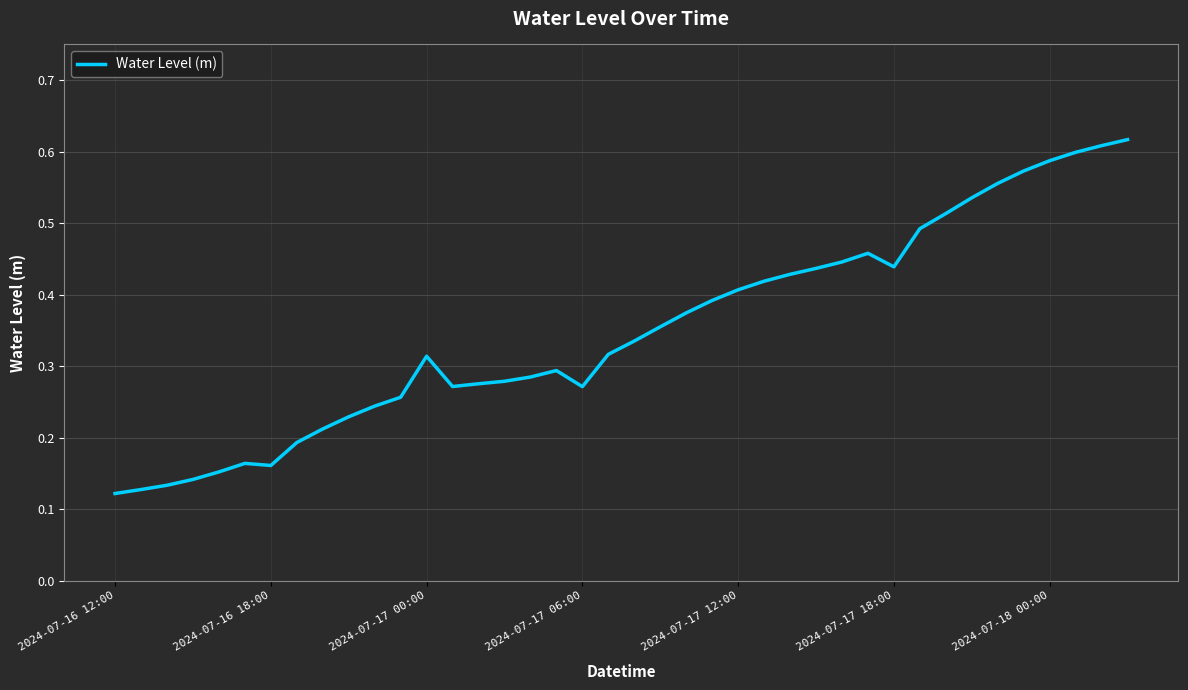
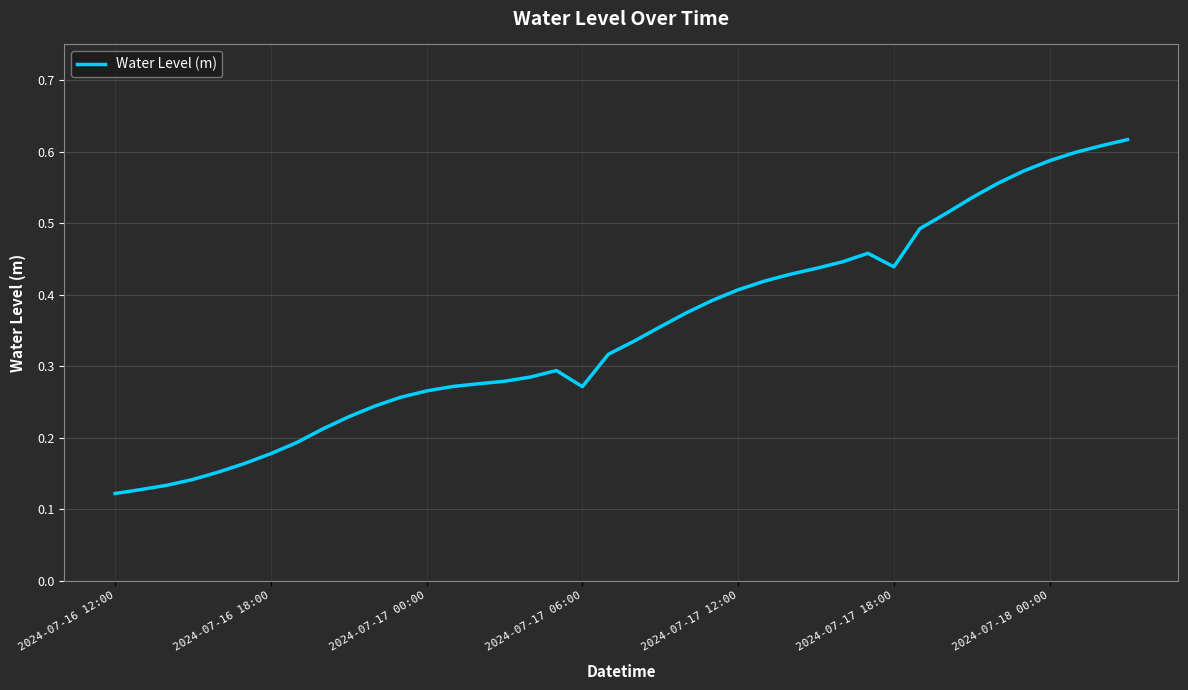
2024-07-16 18:00: 0.16 -> 0.18
2024-07-17 00:00: 0.31 -> 0.27
